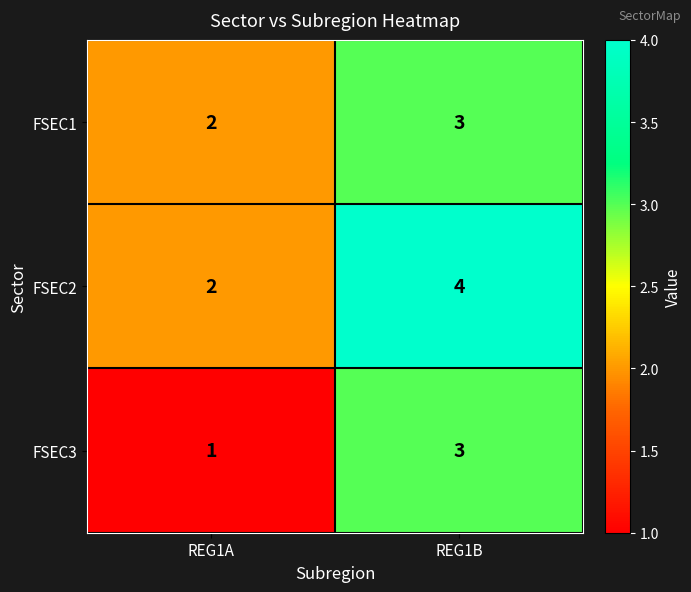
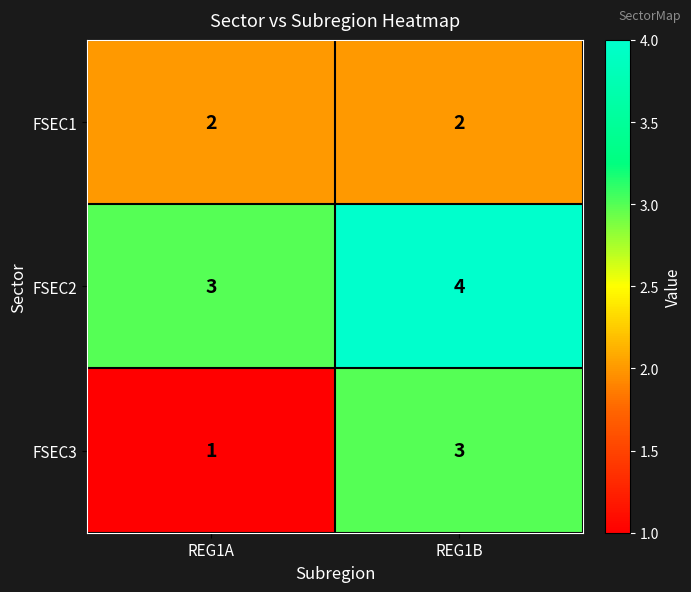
FSEC1, REG1B: 3 -> 2
FSEC2, REG1A: 2 -> 3
